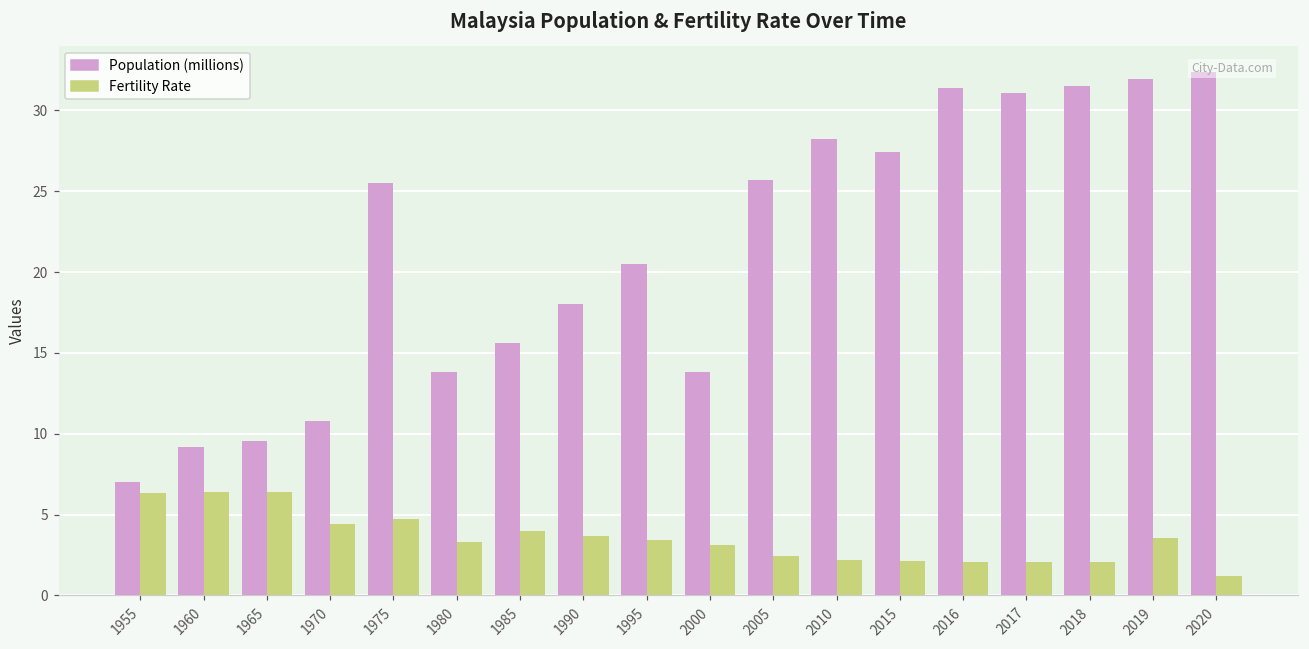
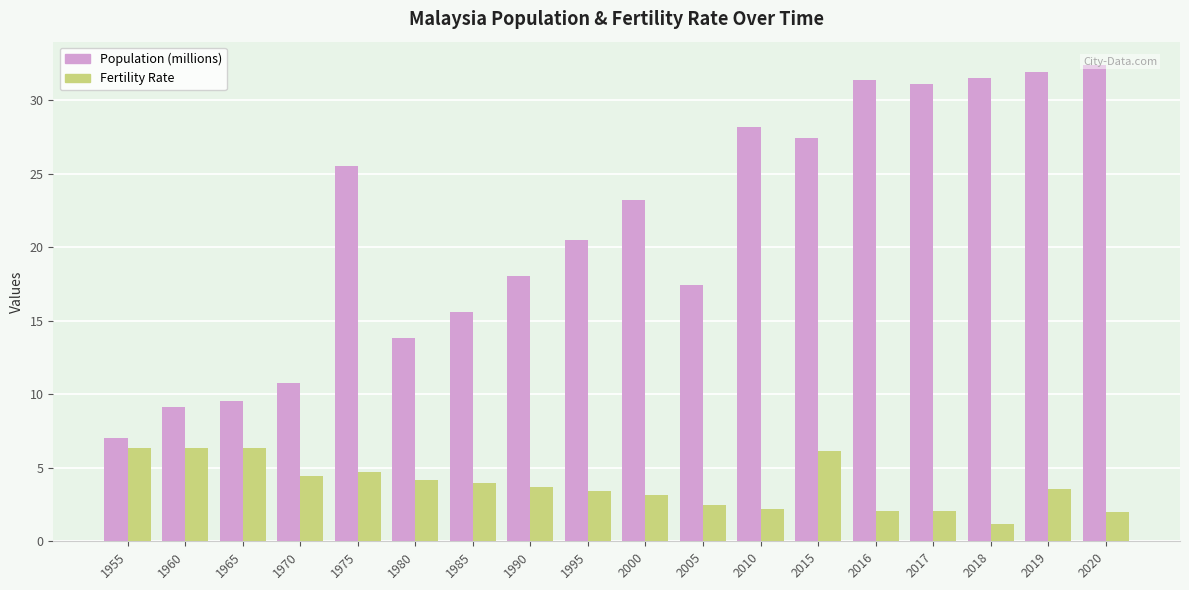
Fertility Rate, 1980: 3.3 -> 4.2
Population (millions), 2000: 13.8 -> 23.2
Population (millions), 2005: 25.7 -> 17.4
Fertility Rate, 2015: 2.1 -> 6.1
Fertility Rate, 2018: 2.1 -> 1.2
Fertility Rate, 2020: 1.2 -> 2.0
